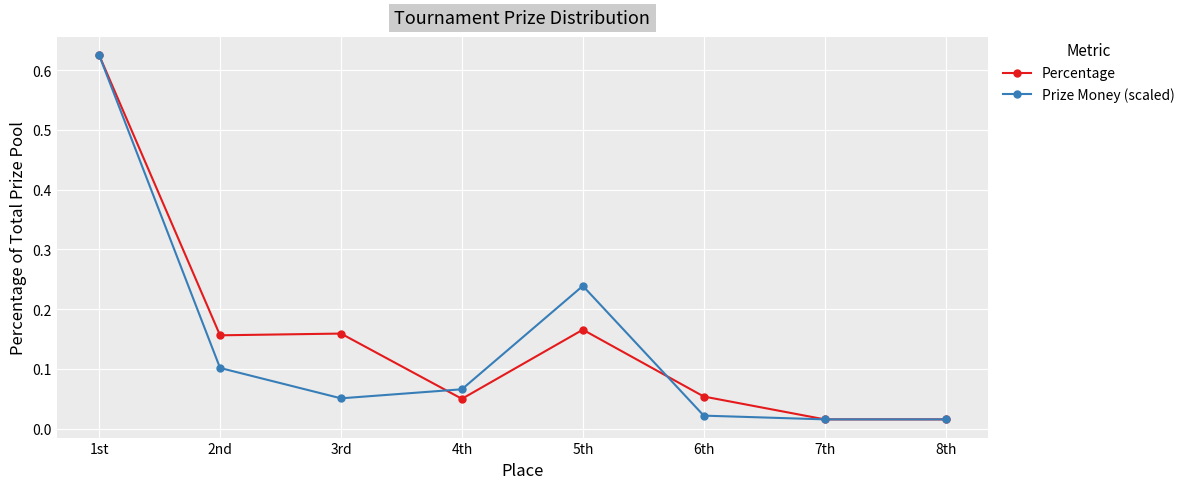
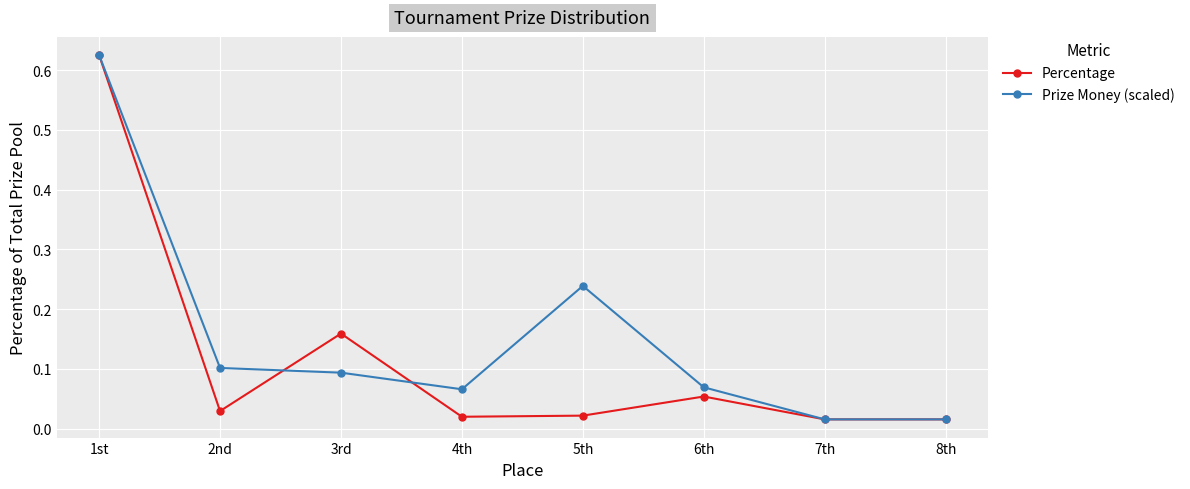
Percentage, 2nd: 0.16 -> 0.03
Prize Money (scaled), 3rd: 0.05 -> 0.09
Percentage, 4th: 0.05 -> 0.02
Percentage, 5th: 0.17 -> 0.02
Prize Money (scaled), 6th: 0.02 -> 0.07
